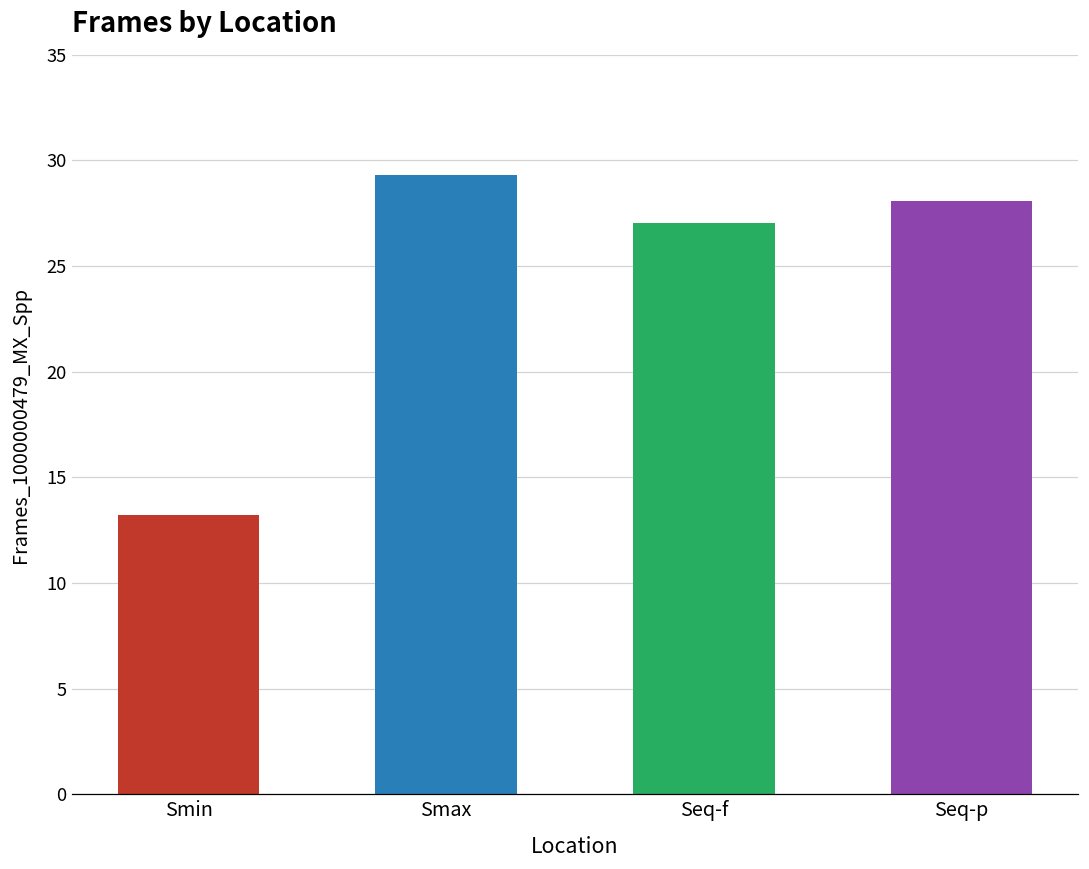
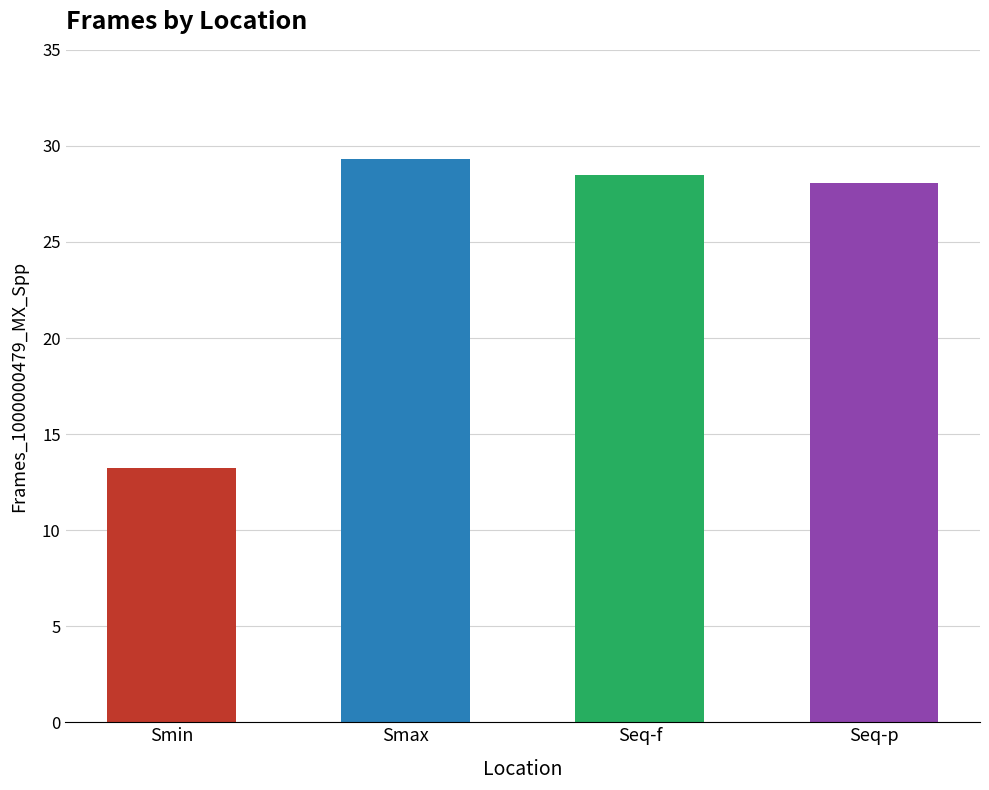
Seq-f: 27.0 -> 28.5
